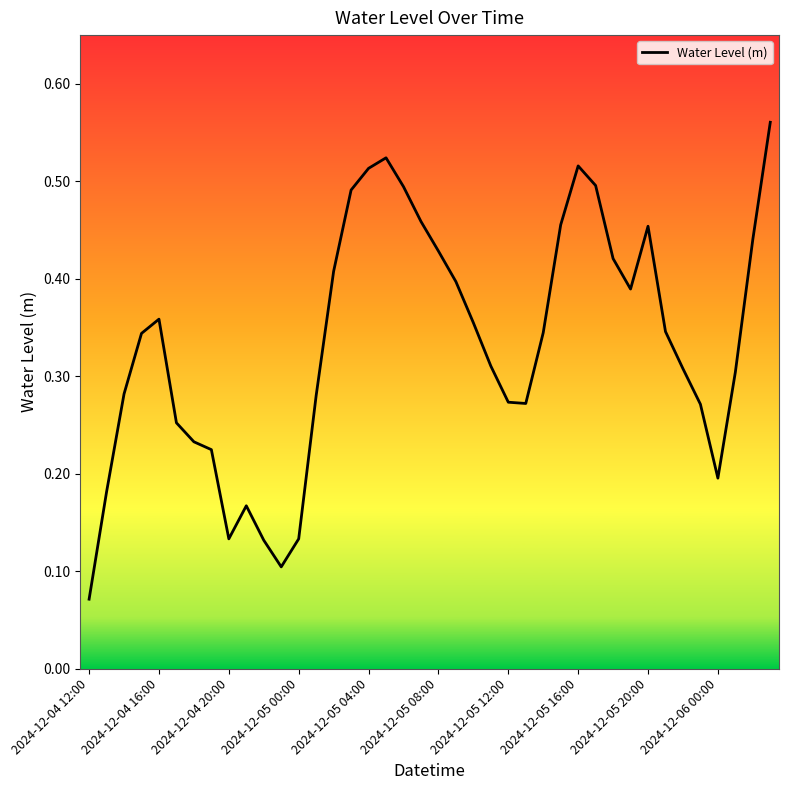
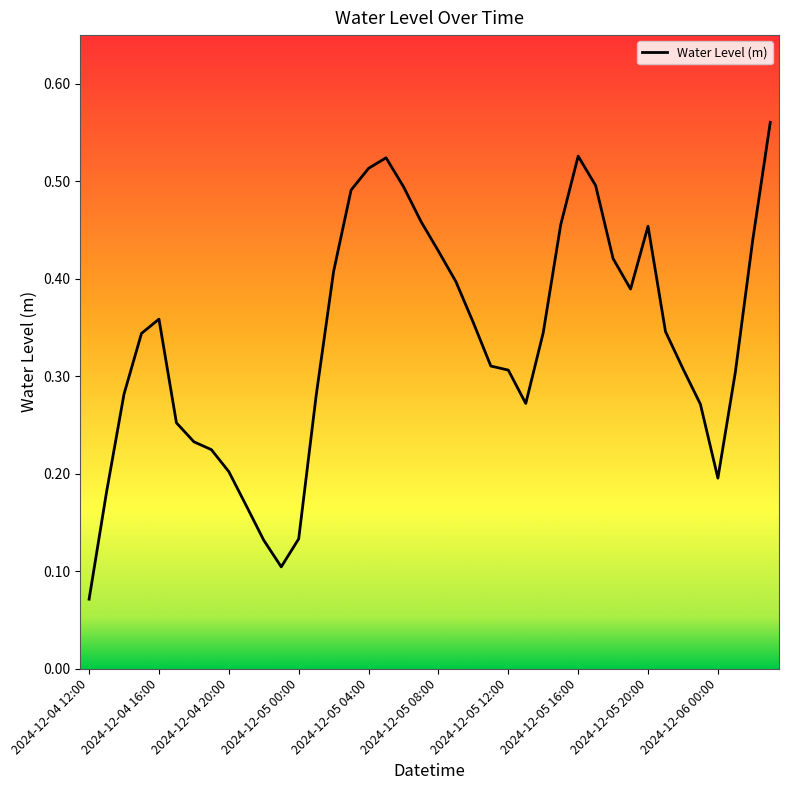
2024-12-04 20:00: 0.13 -> 0.20
2024-12-05 12:00: 0.27 -> 0.31
2024-12-05 16:00: 0.52 -> 0.53
